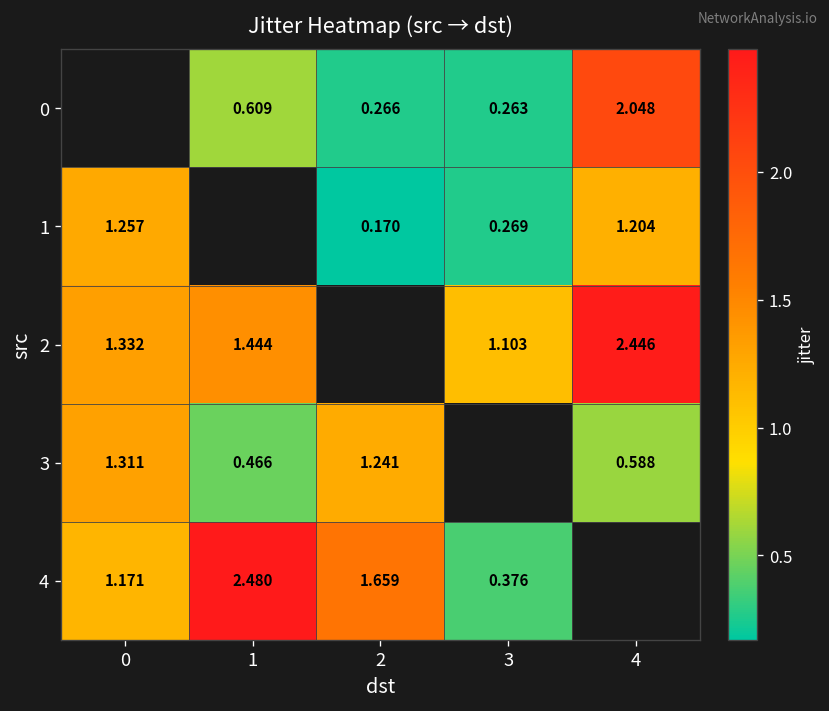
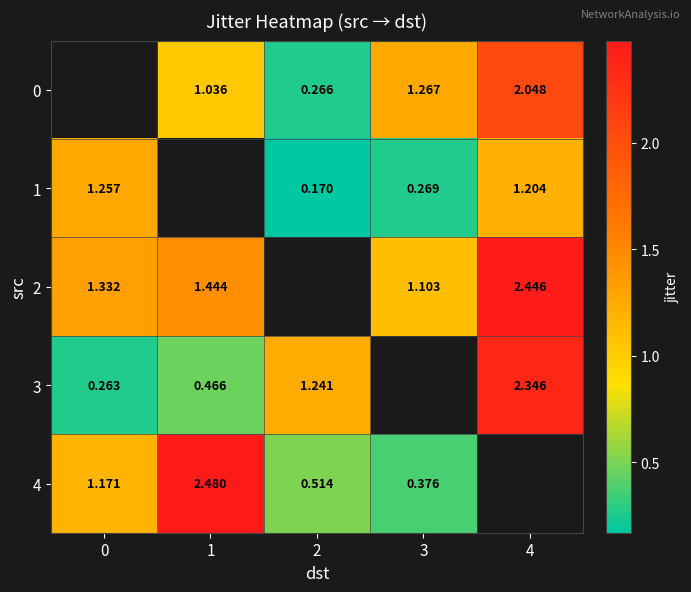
0, 1: 0.609 -> 1.036
0, 3: 0.263 -> 1.267
3, 0: 1.311 -> 0.263
3, 4: 0.588 -> 2.346
4, 2: 1.659 -> 0.514
